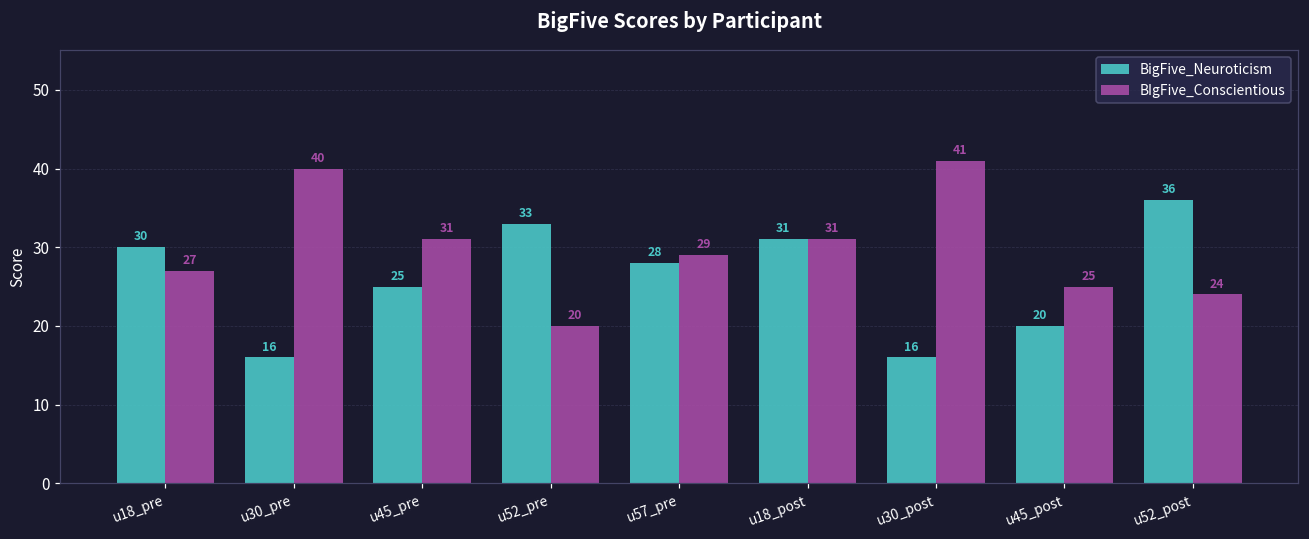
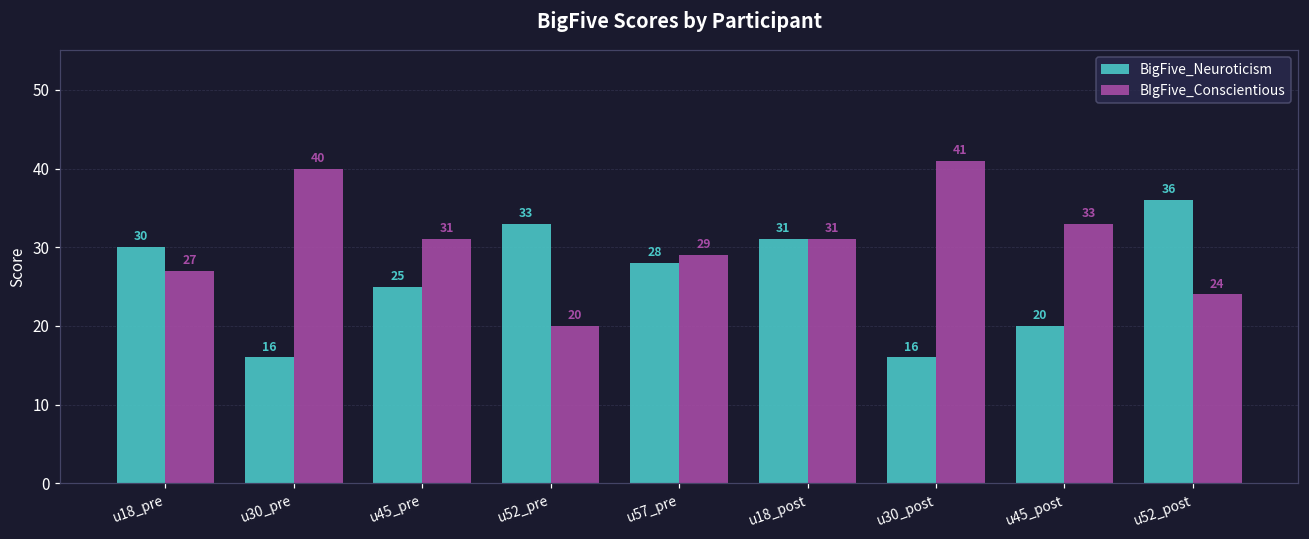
BIgFive_Conscientious, u45_post: 25 -> 33
